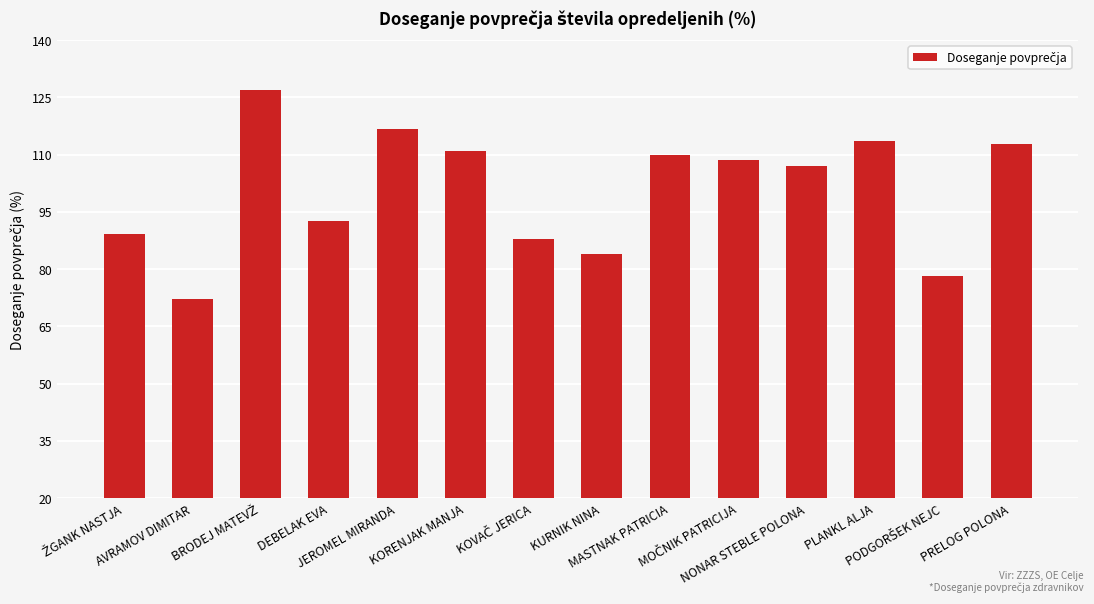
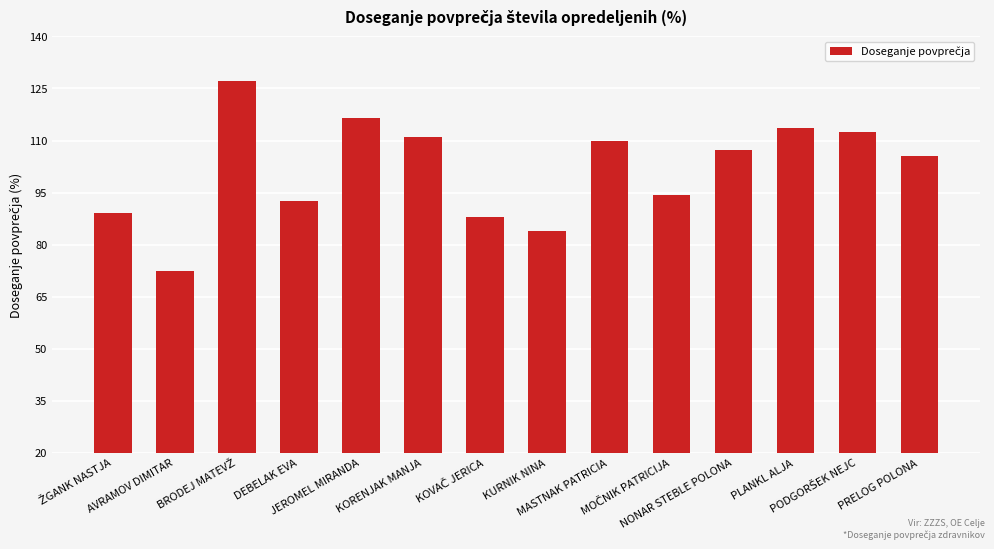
MOČNIK PATRICIJA: 108 -> 94
PODGORŠEK NEJC: 78 -> 112
PRELOG POLONA: 113 -> 106
